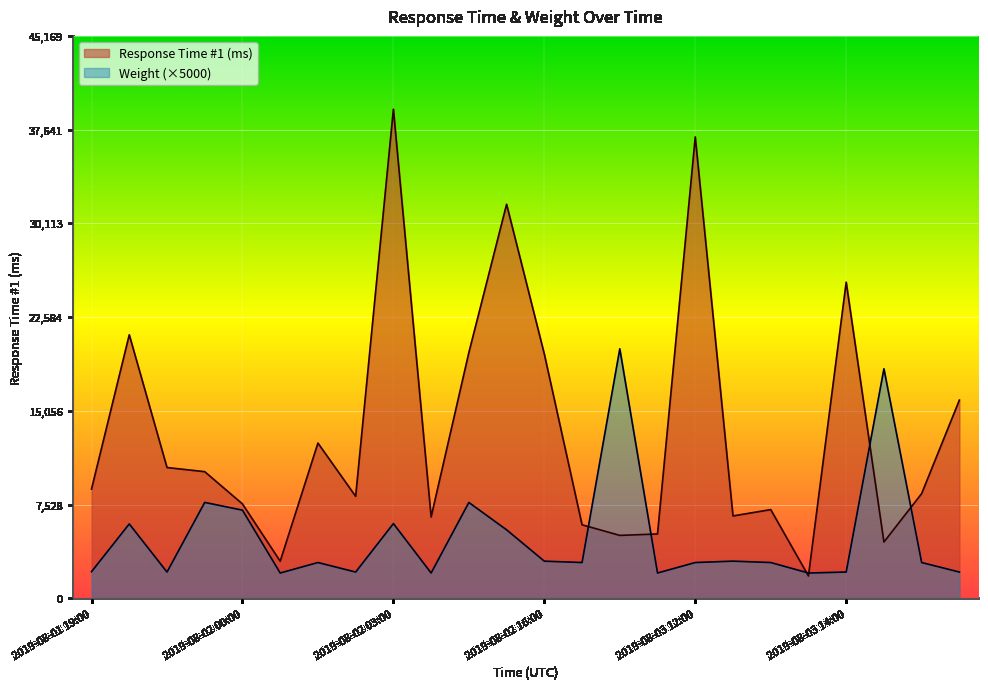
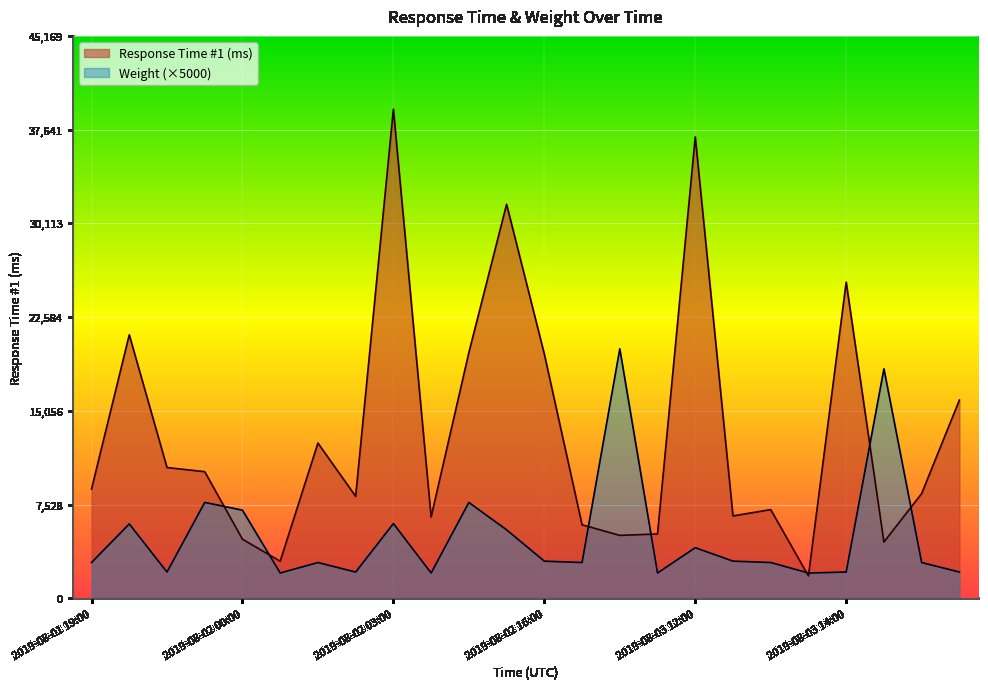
Weight (×5000), 2019-08-01 19:00: 2,100 -> 2,900
Response Time #1 (ms), 2019-08-02 00:00: 7,600 -> 4,700
Weight (×5000), 2019-08-03 12:00: 2,900 -> 4,100
